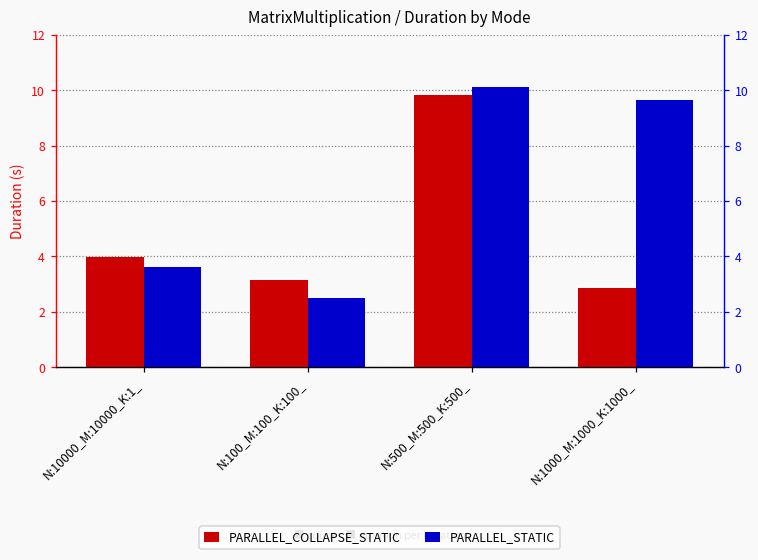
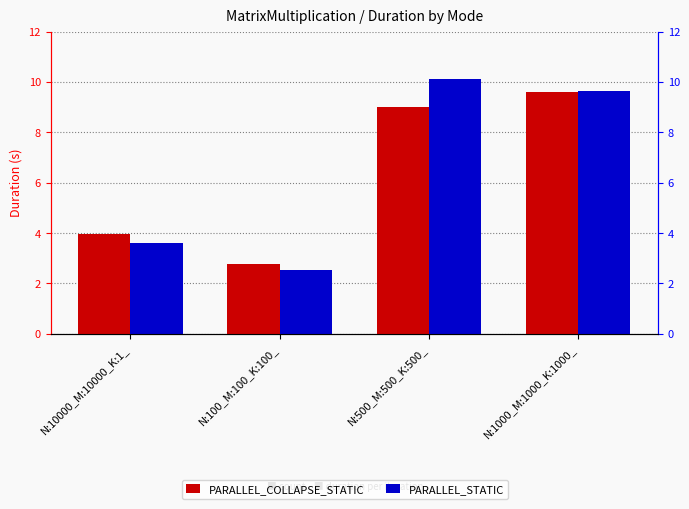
PARALLEL_COLLAPSE_STATIC, N:100_M:100_K:100_: 3.1 -> 2.8
PARALLEL_COLLAPSE_STATIC, N:500_M:500_K:500_: 9.8 -> 9.0
PARALLEL_COLLAPSE_STATIC, N:1000_M:1000_K:1000_: 2.9 -> 9.6
